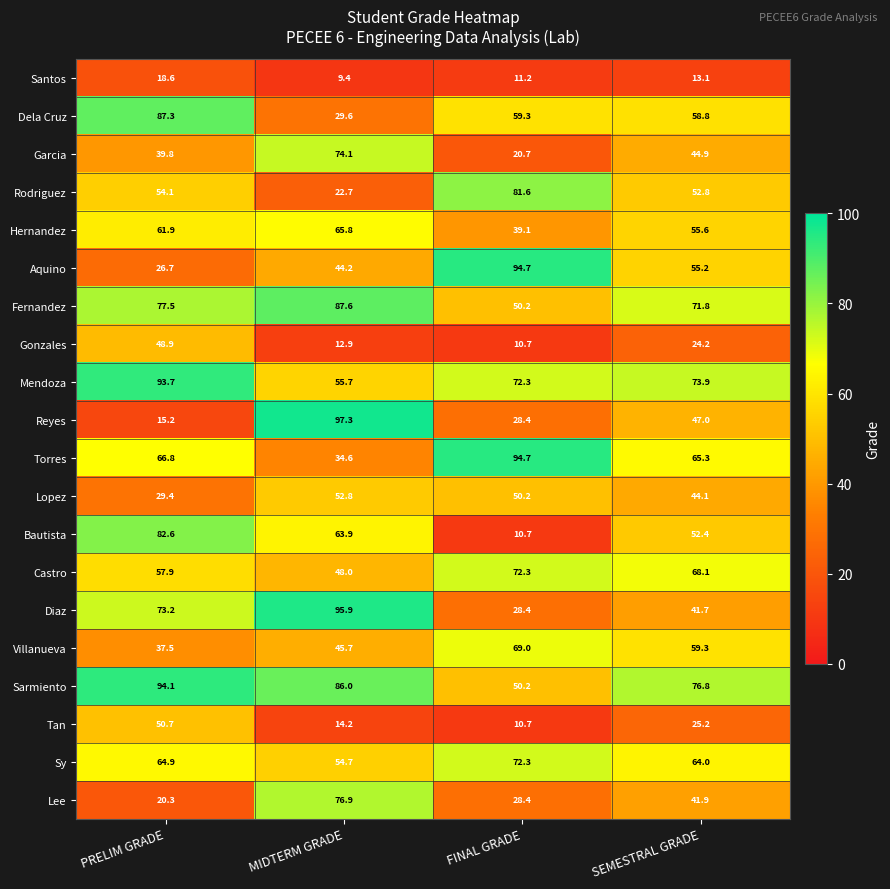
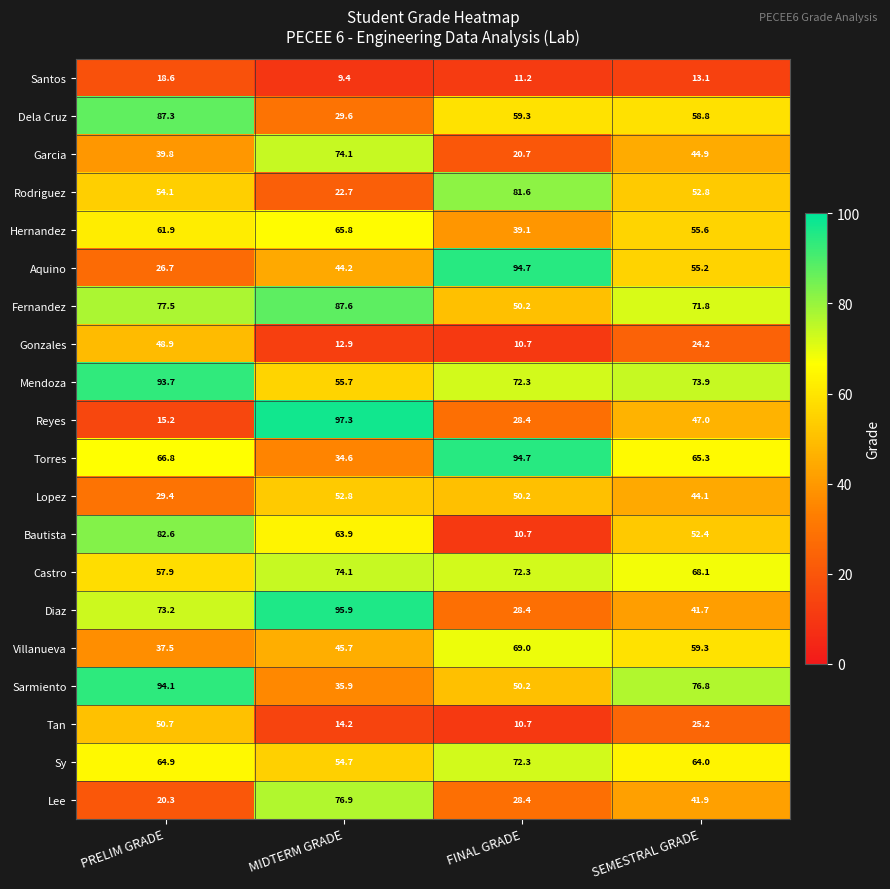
Castro, MIDTERM GRADE: 48.0 -> 74.1
Sarmiento, MIDTERM GRADE: 86.0 -> 35.9
